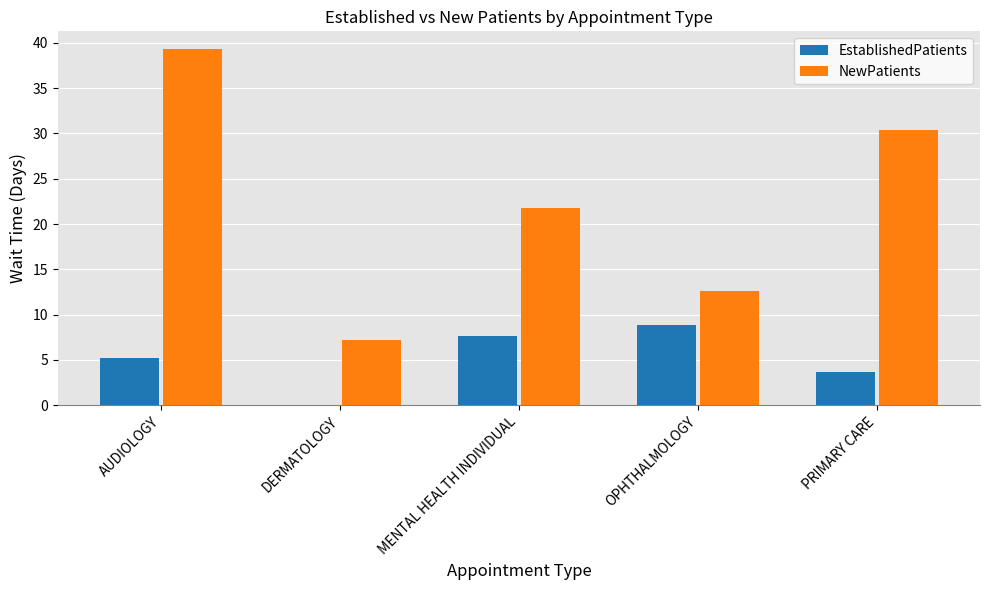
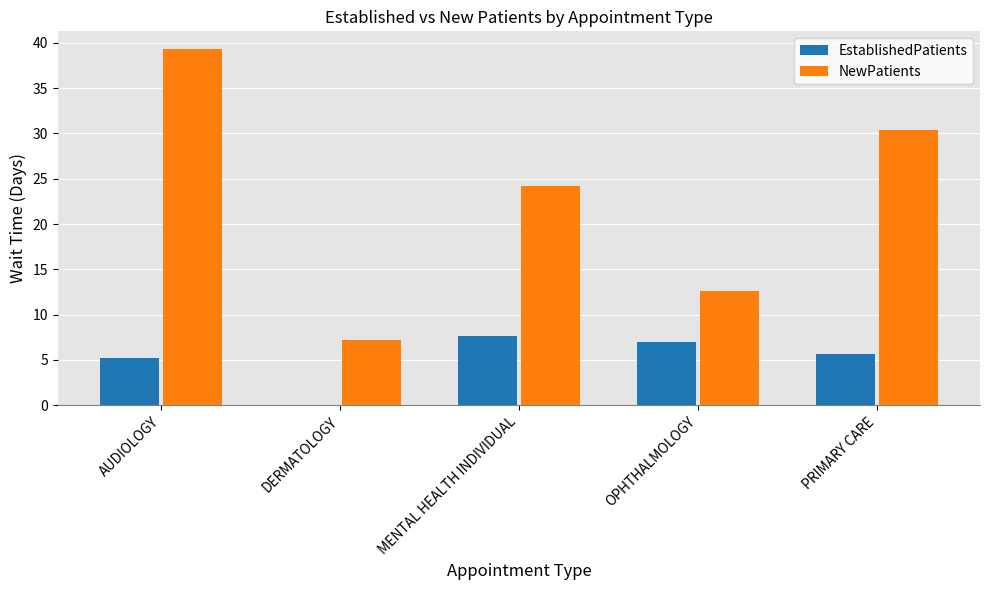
NewPatients, MENTAL HEALTH INDIVIDUAL: 22 -> 24
EstablishedPatients, OPHTHALMOLOGY: 9 -> 7
EstablishedPatients, PRIMARY CARE: 4 -> 6
